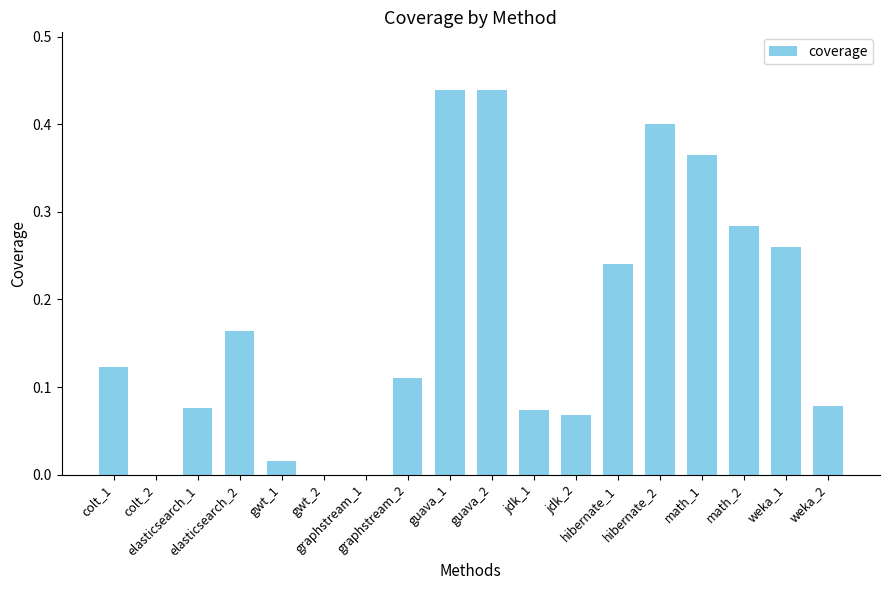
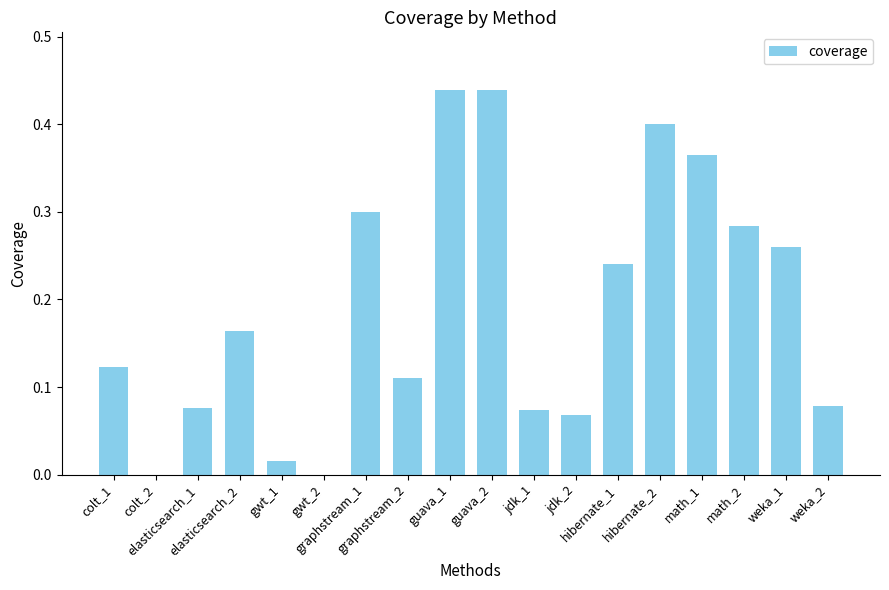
graphstream_1: 0.0 -> 0.3
